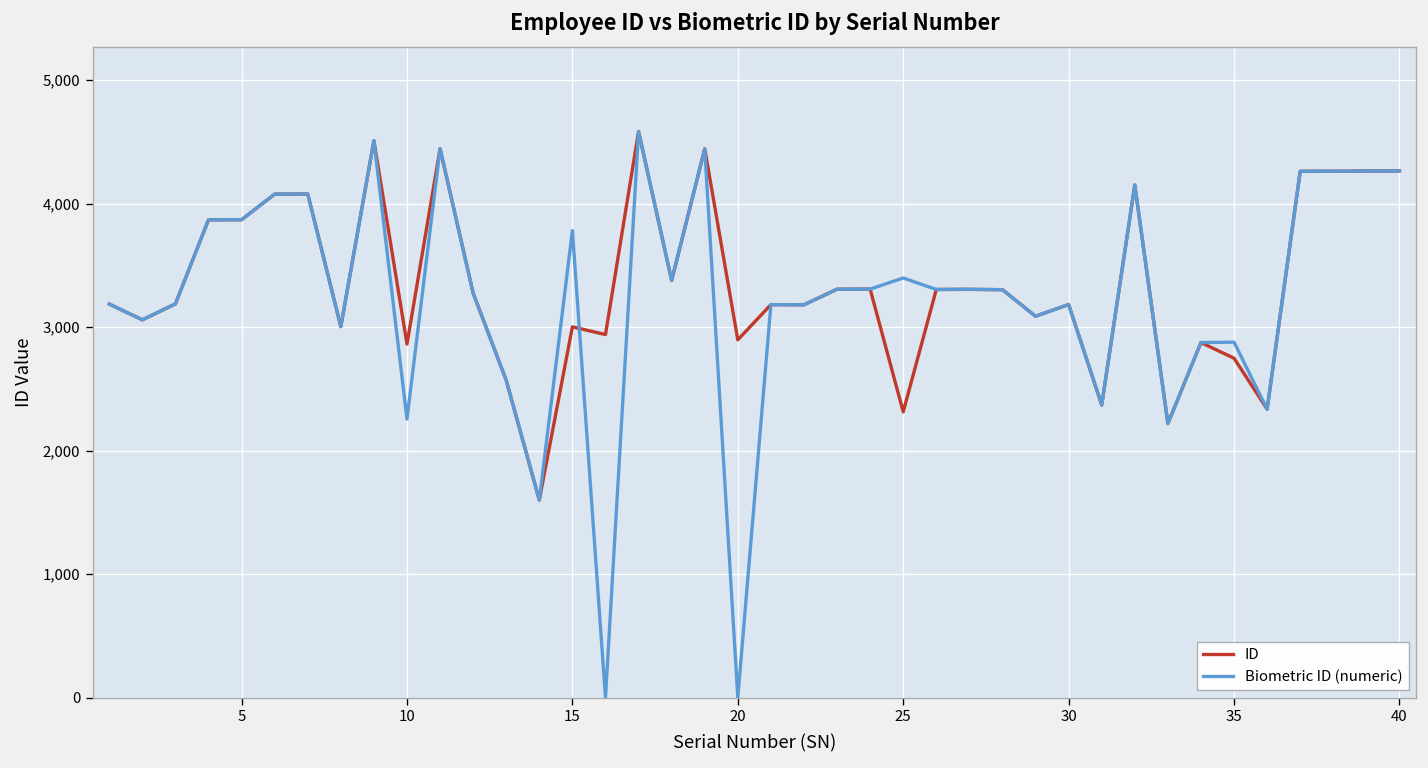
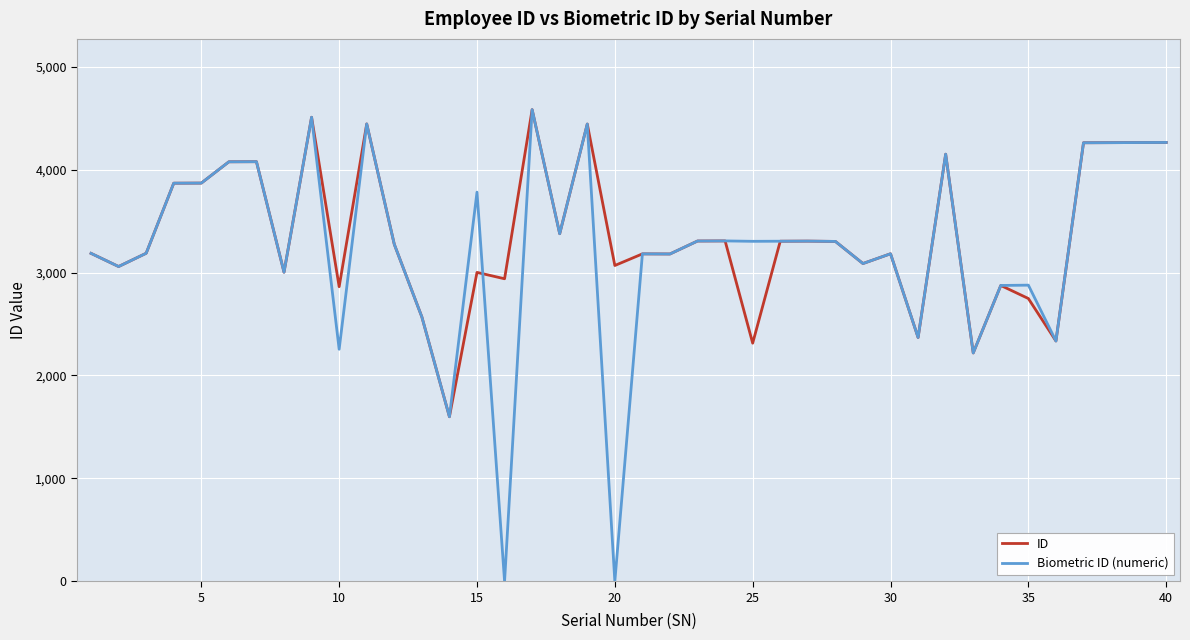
ID, 20: 2,900 -> 3,070
Biometric ID (numeric), 25: 3,400 -> 3,300
